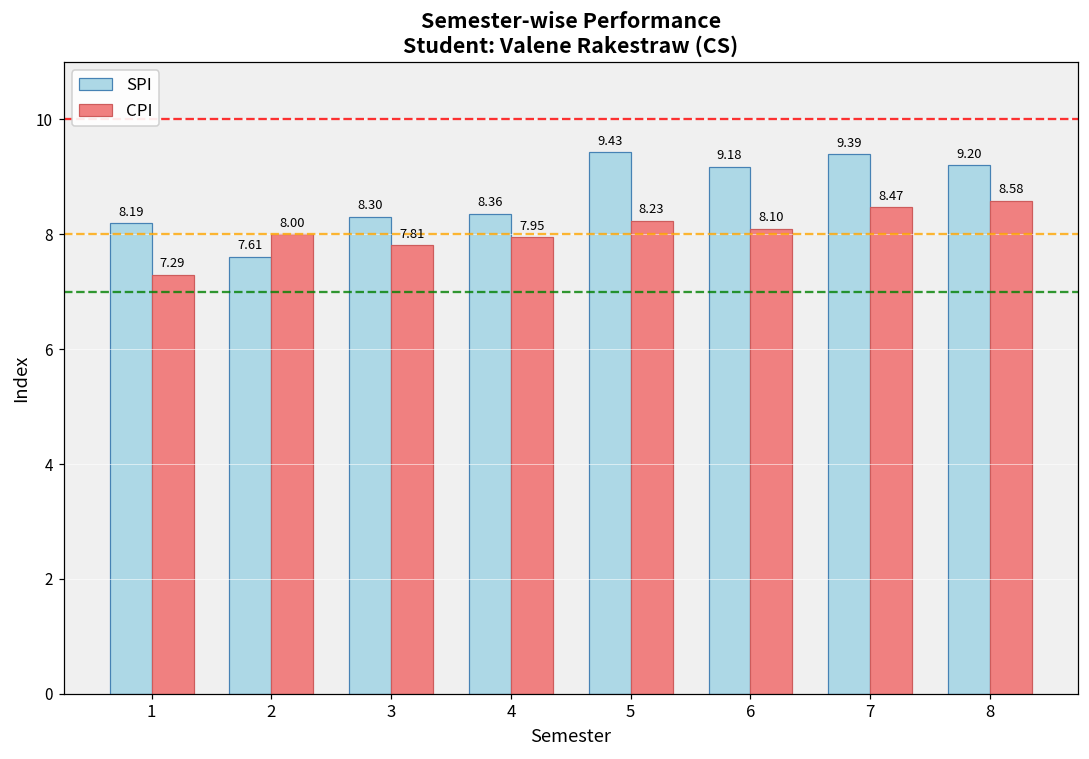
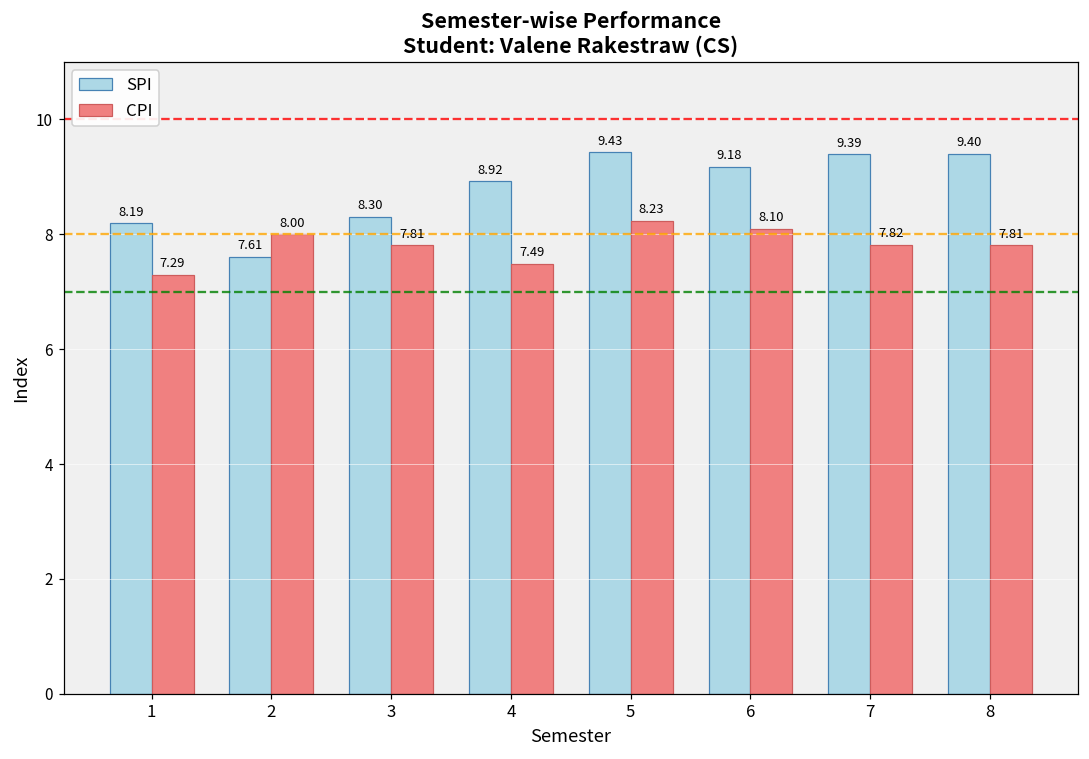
SPI, 4: 8.36 -> 8.92
CPI, 4: 7.95 -> 7.49
CPI, 7: 8.47 -> 7.82
SPI, 8: 9.20 -> 9.40
CPI, 8: 8.58 -> 7.81
